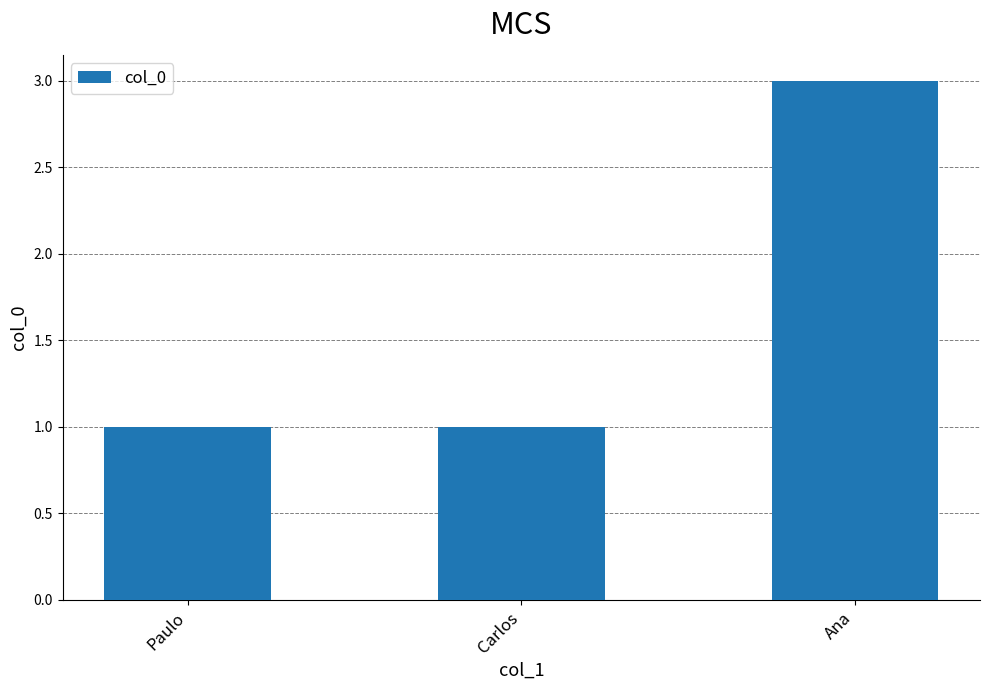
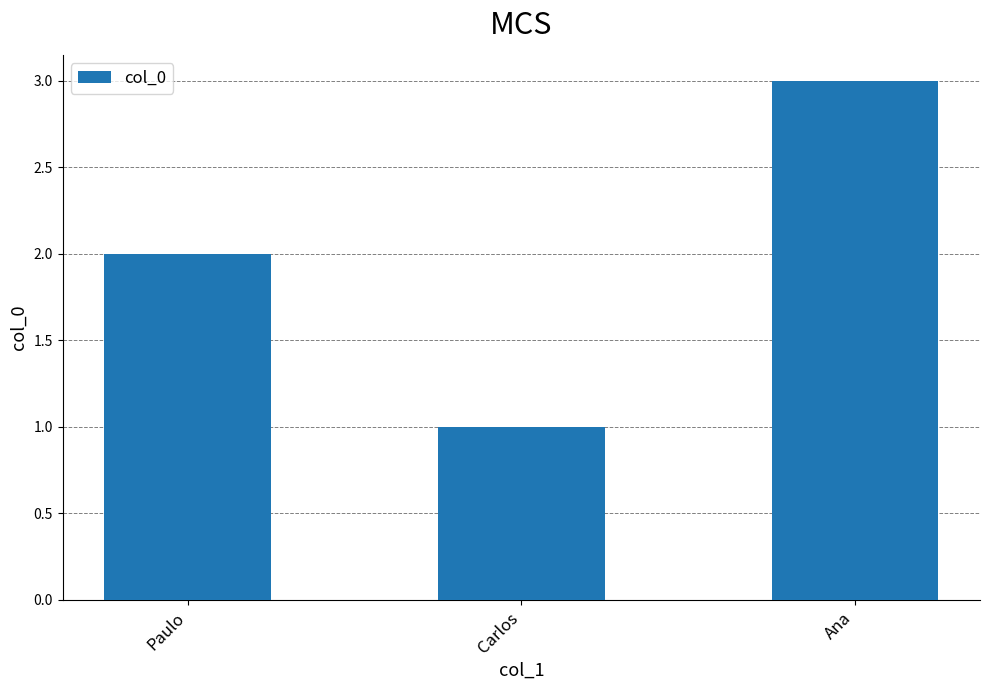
Paulo: 1 -> 2
